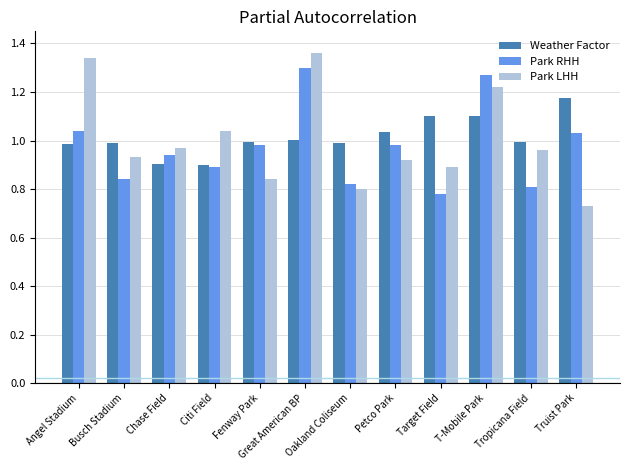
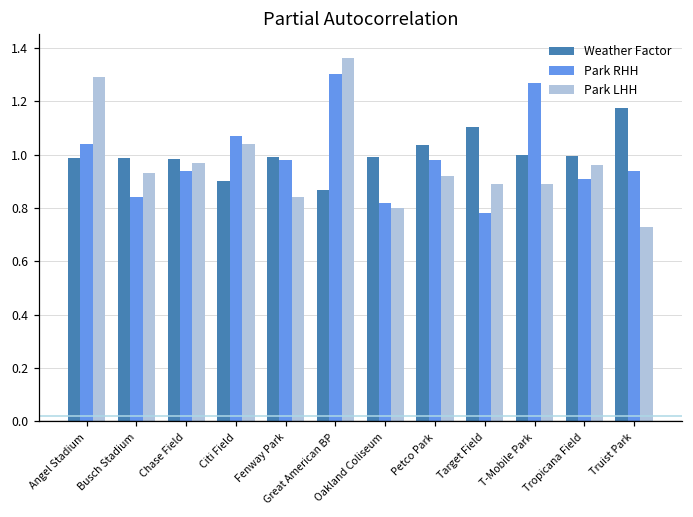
Park LHH, Angel Stadium: 1.34 -> 1.29
Weather Factor, Chase Field: 0.90 -> 0.98
Park RHH, Citi Field: 0.89 -> 1.07
Weather Factor, Great American BP: 1.00 -> 0.87
Weather Factor, T-Mobile Park: 1.1 -> 1.0
Park LHH, T-Mobile Park: 1.22 -> 0.89
Park RHH, Tropicana Field: 0.81 -> 0.91
Park RHH, Truist Park: 1.03 -> 0.94
